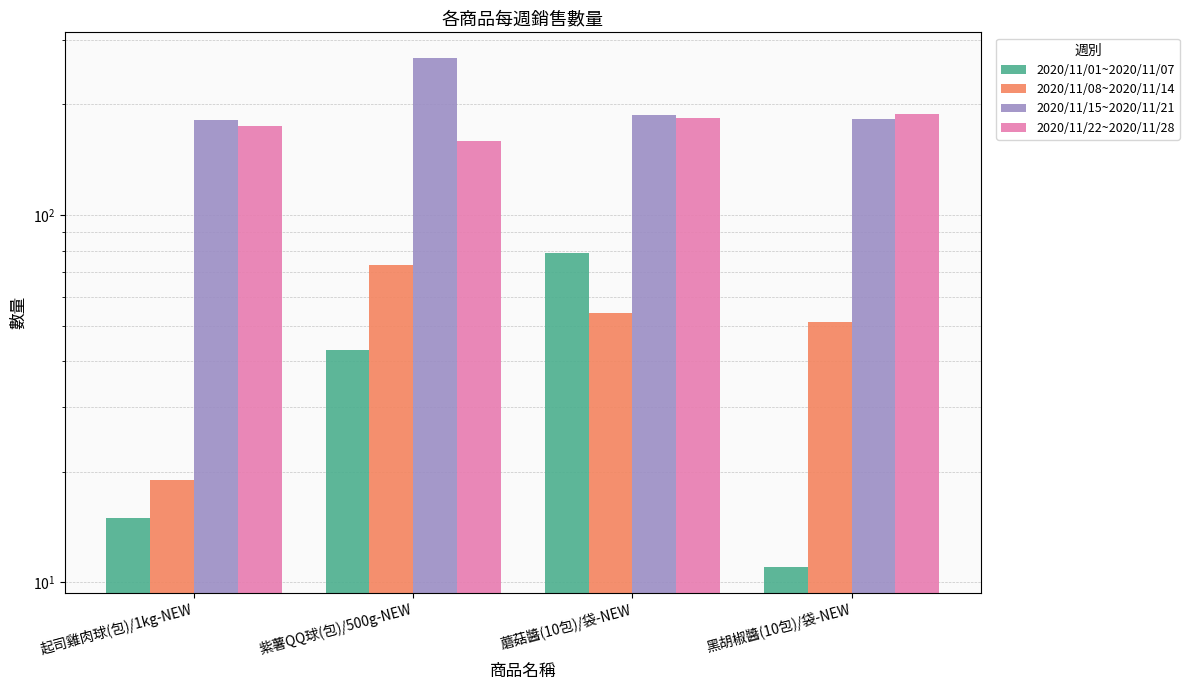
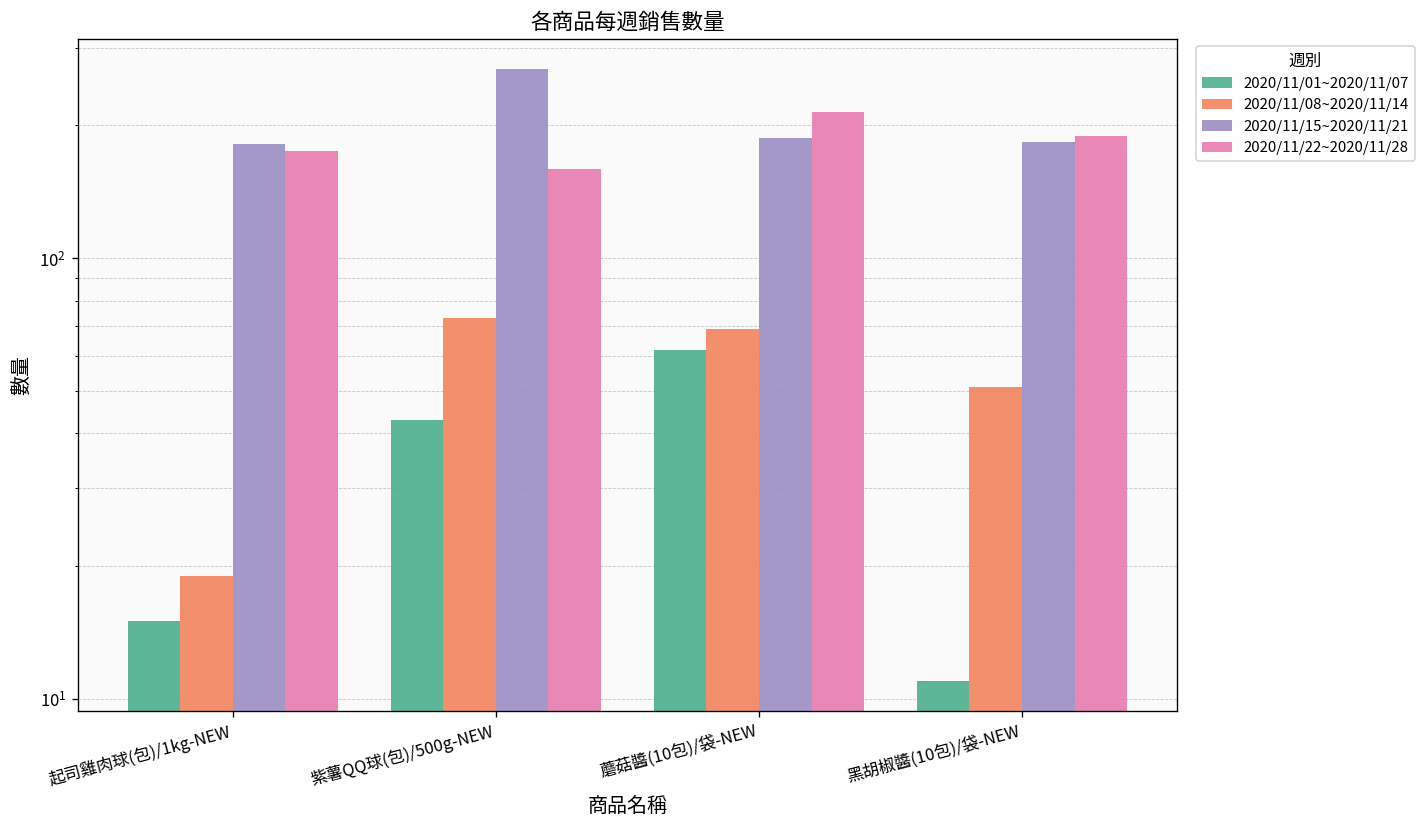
2020/11/01~2020/11/07, 蘑菇醬(10包)/袋-NEW: 79 -> 62
2020/11/08~2020/11/14, 蘑菇醬(10包)/袋-NEW: 54 -> 69
2020/11/22~2020/11/28, 蘑菇醬(10包)/袋-NEW: 180 -> 220
